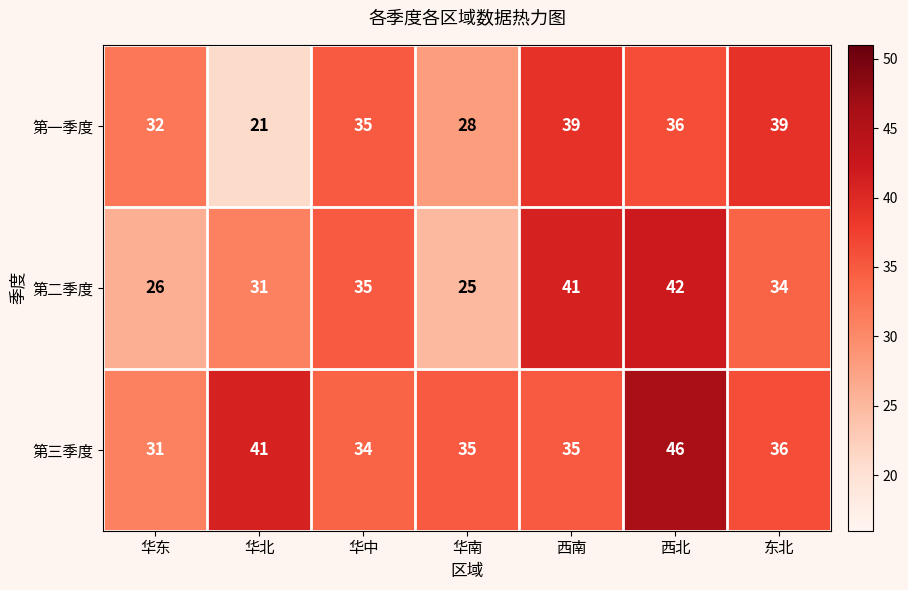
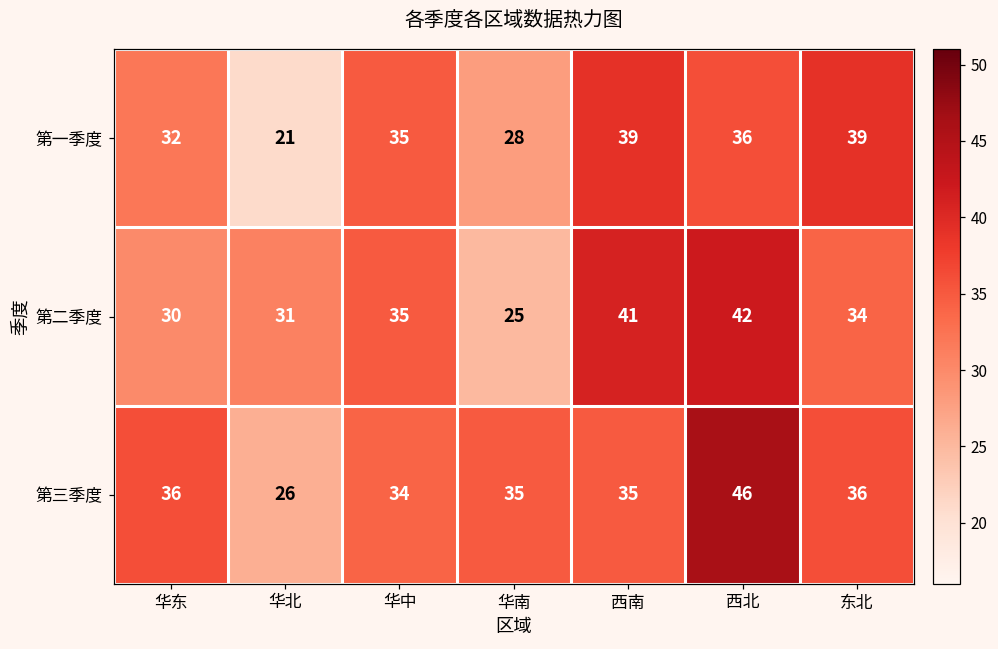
第二季度, 华东: 26 -> 30
第三季度, 华东: 31 -> 36
第三季度, 华北: 41 -> 26
